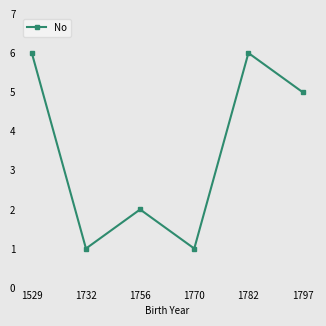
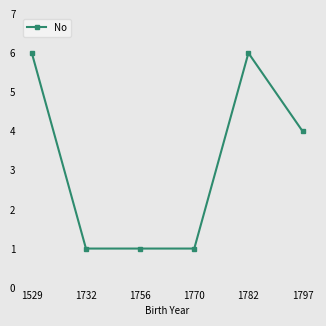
1756: 2 -> 1
1797: 5 -> 4
